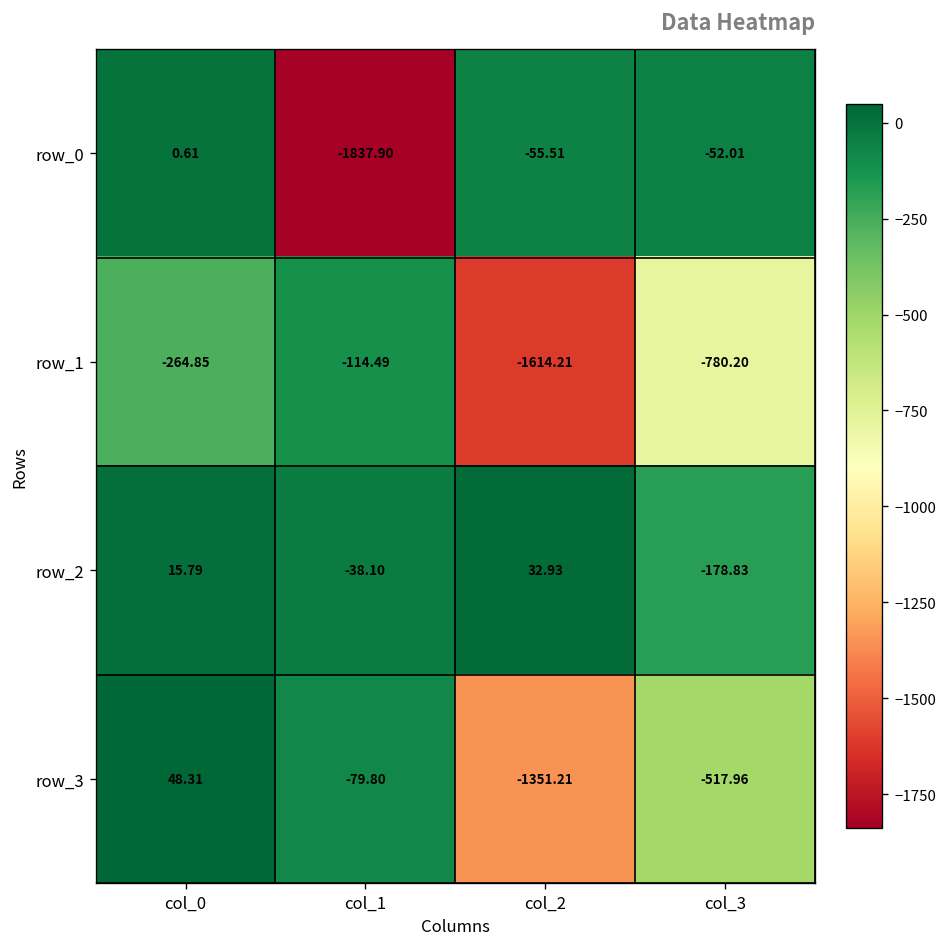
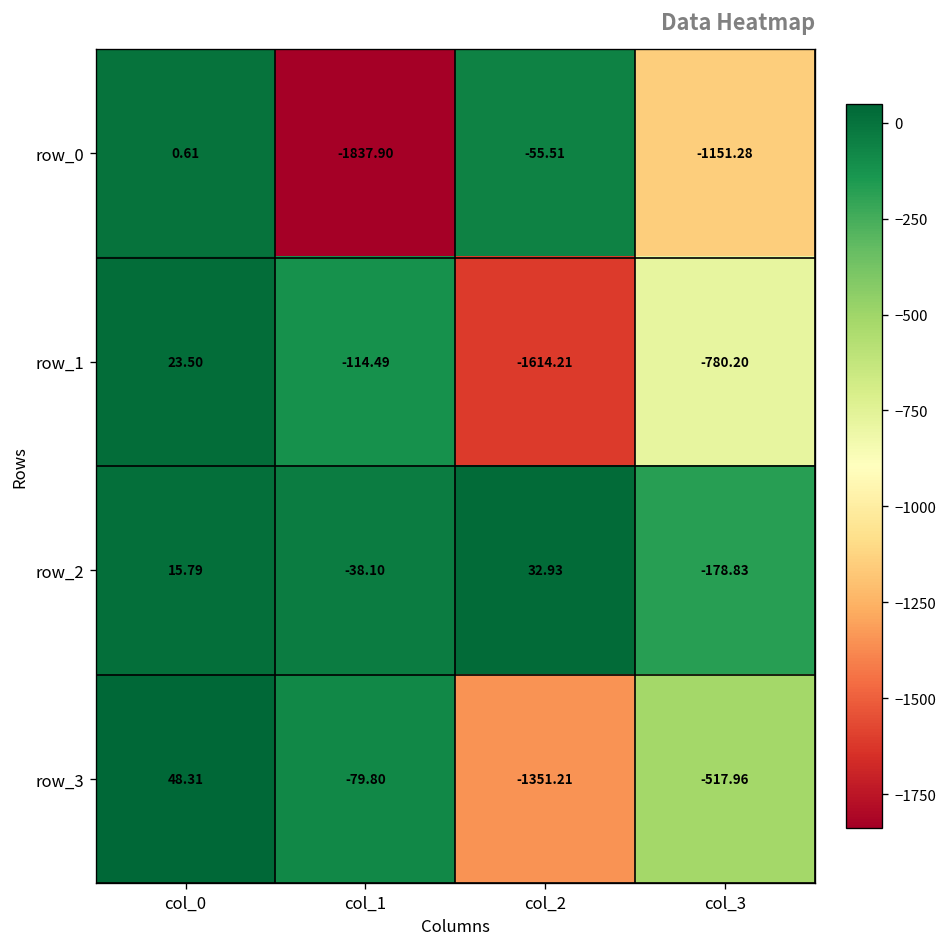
row_0, col_3: -52.01 -> -1151.28
row_1, col_0: -264.85 -> 23.50
